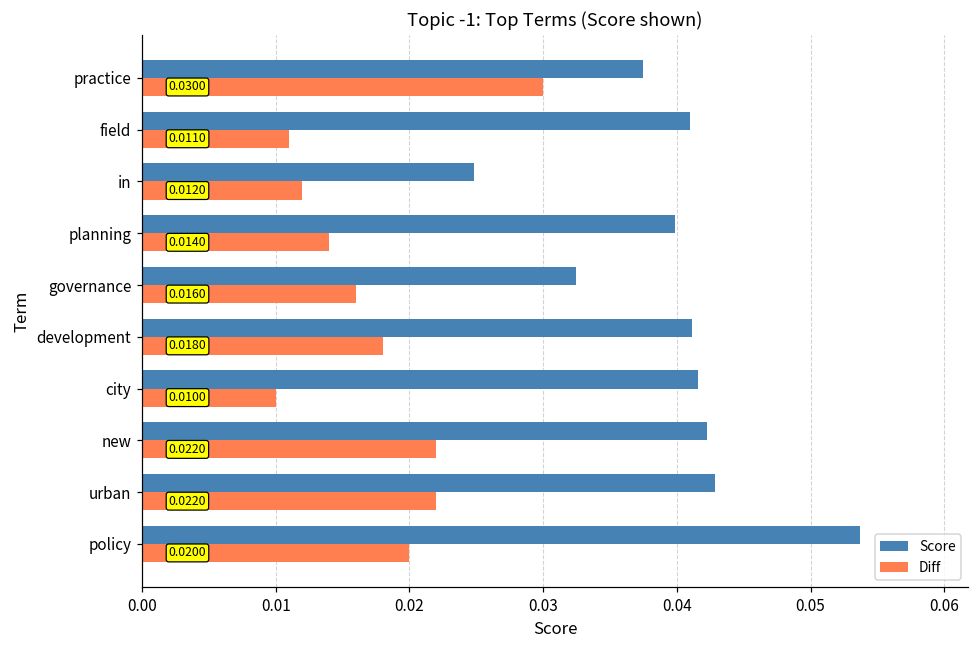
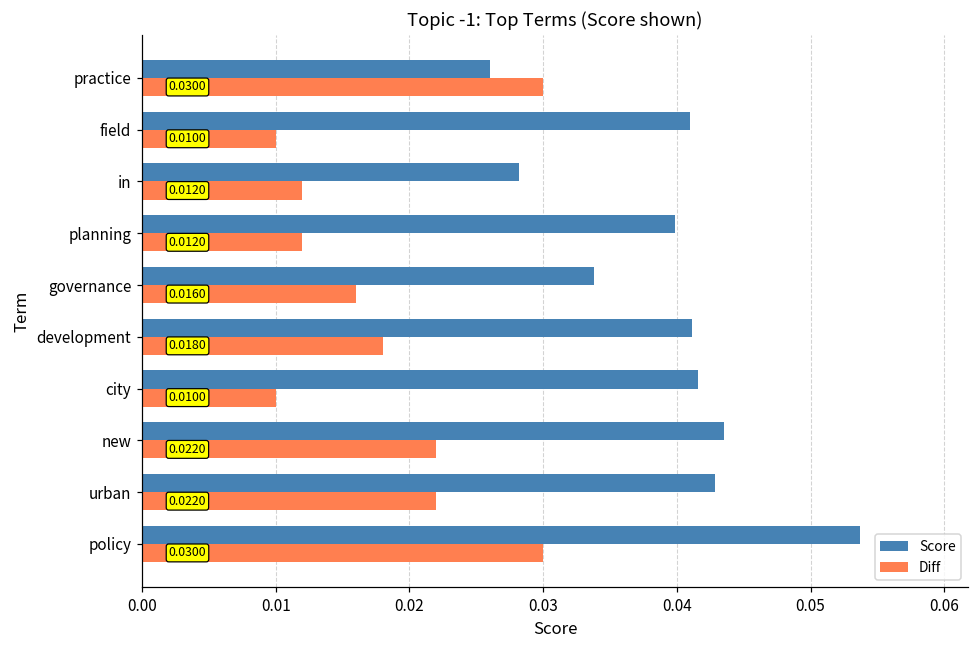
Score, practice: 0.0375 -> 0.0260
Diff, field: 0.0110 -> 0.0100
Score, in: 0.0249 -> 0.0282
Diff, planning: 0.0140 -> 0.0120
Score, governance: 0.0324 -> 0.0338
Score, new: 0.0422 -> 0.0436
Diff, policy: 0.0200 -> 0.0300
